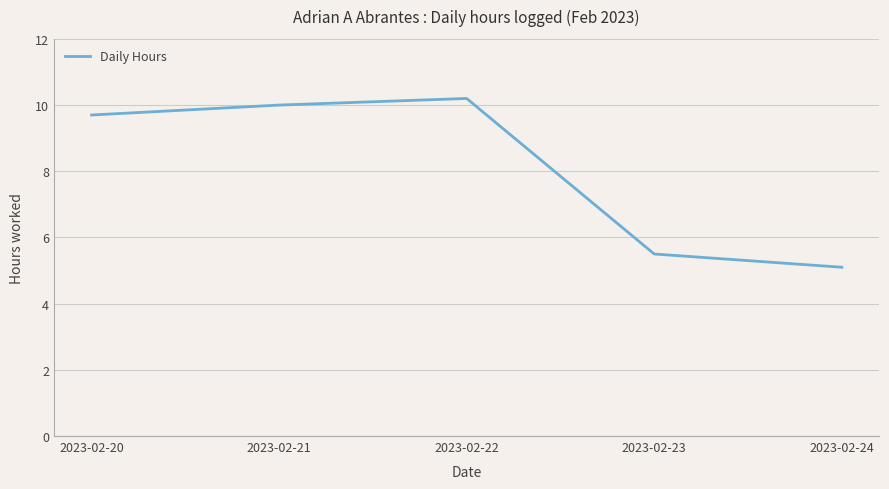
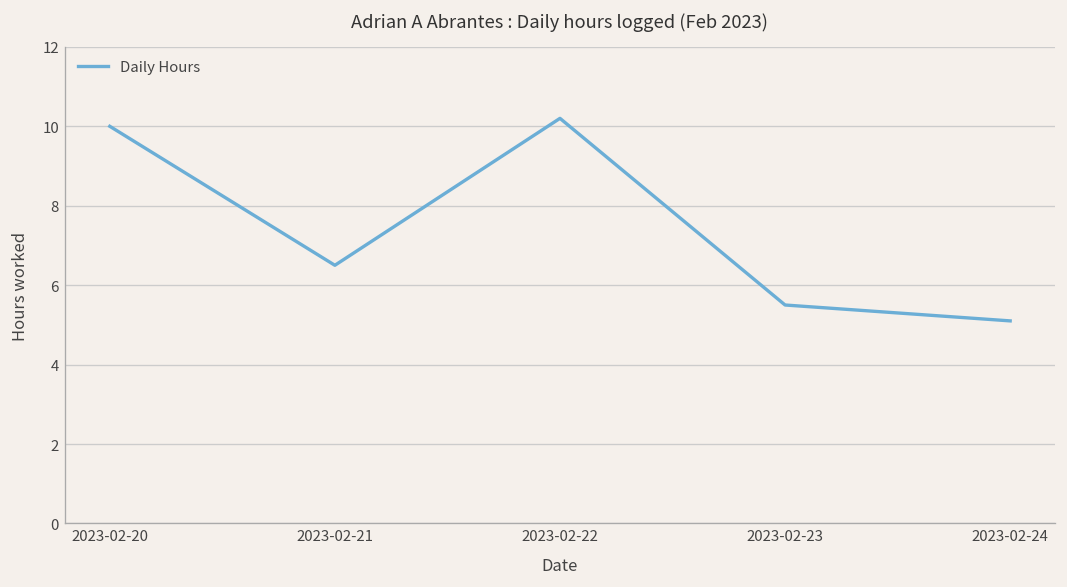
2023-02-20: 9.7 -> 10.0
2023-02-21: 10.0 -> 6.5
